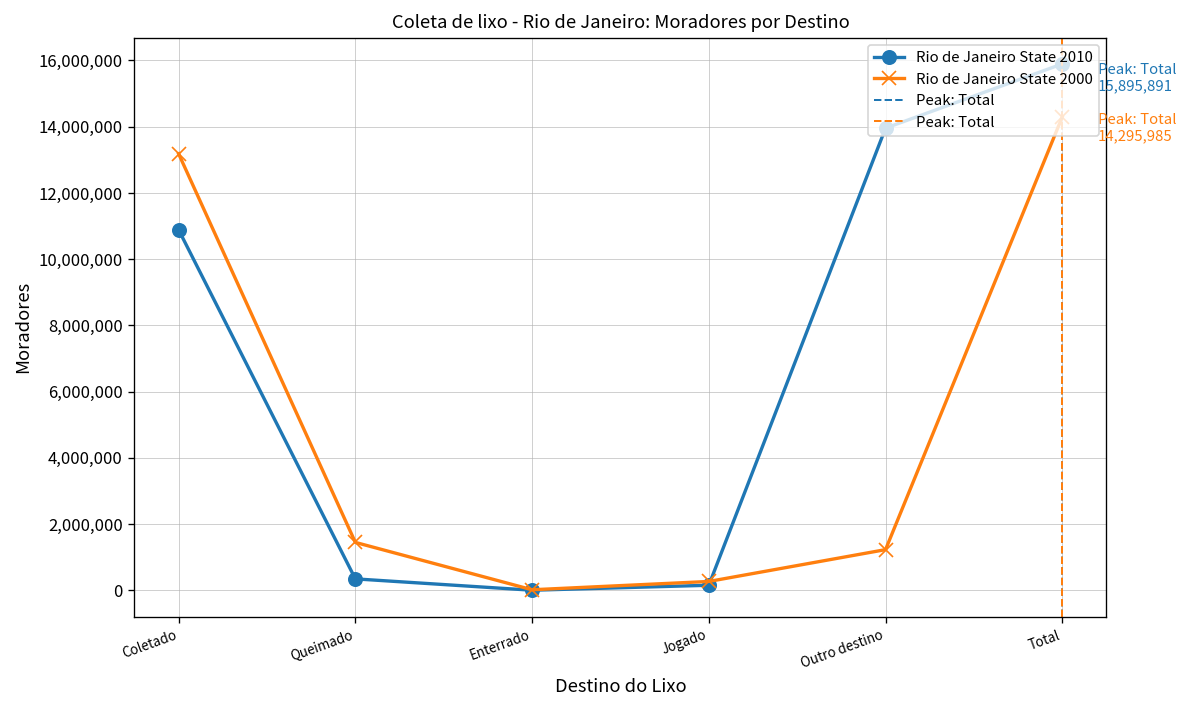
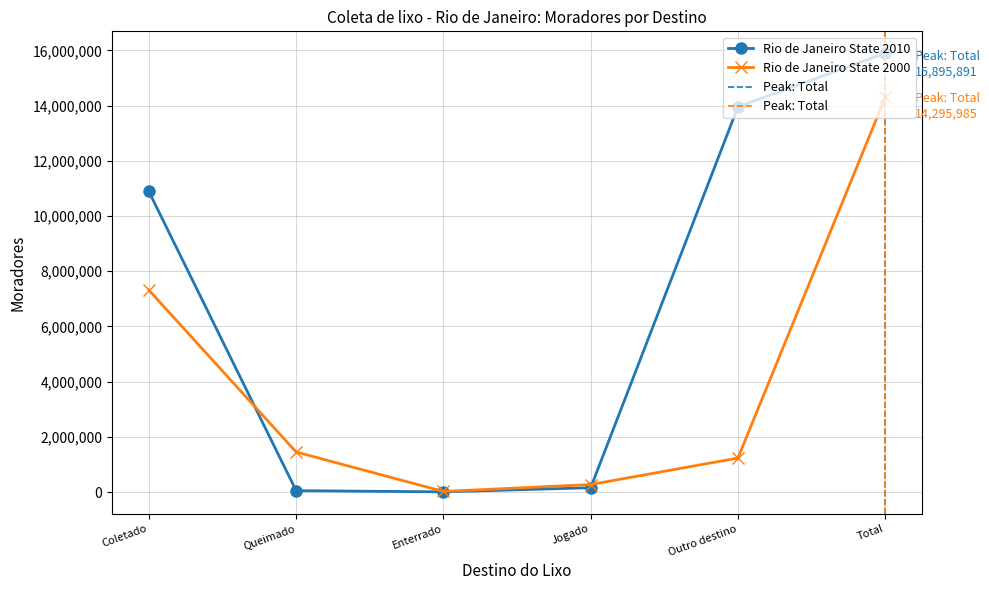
Rio de Janeiro State 2000, Coletado: 13,200,000 -> 7,300,000
Rio de Janeiro State 2010, Queimado: 300,000 -> 100,000
